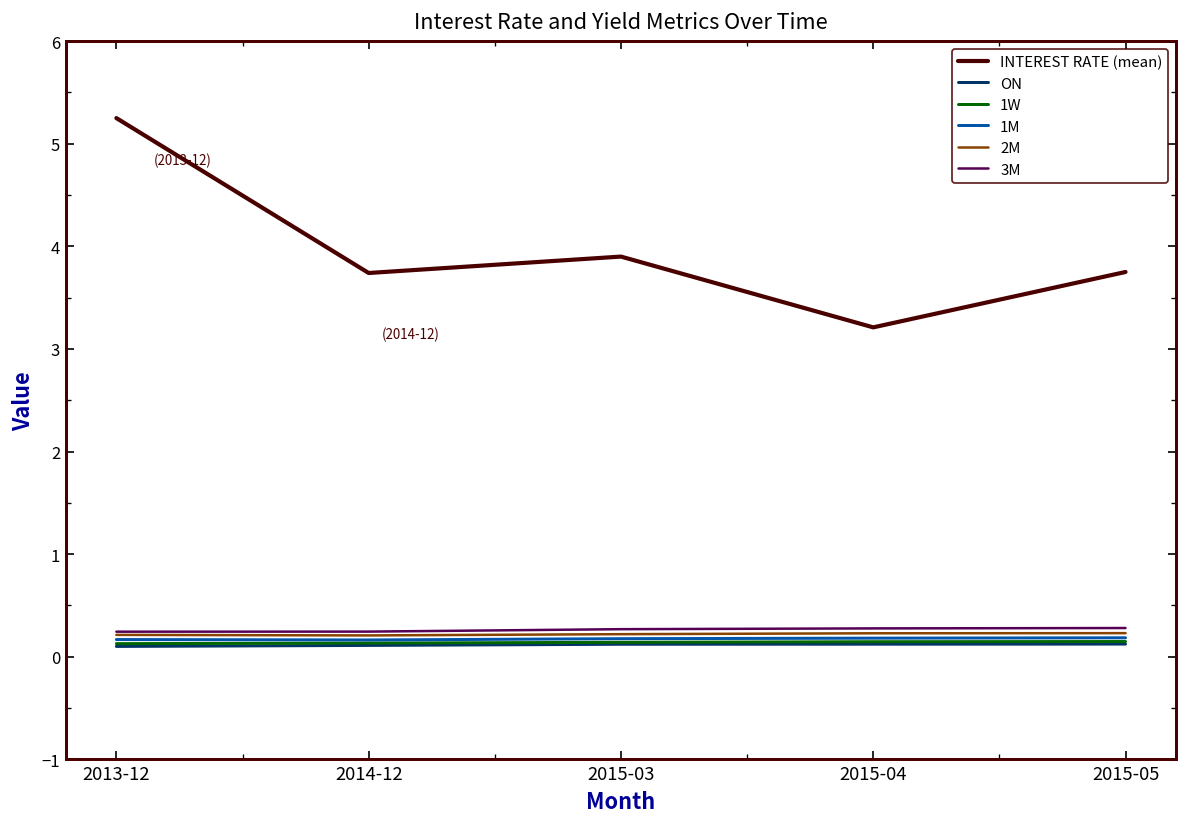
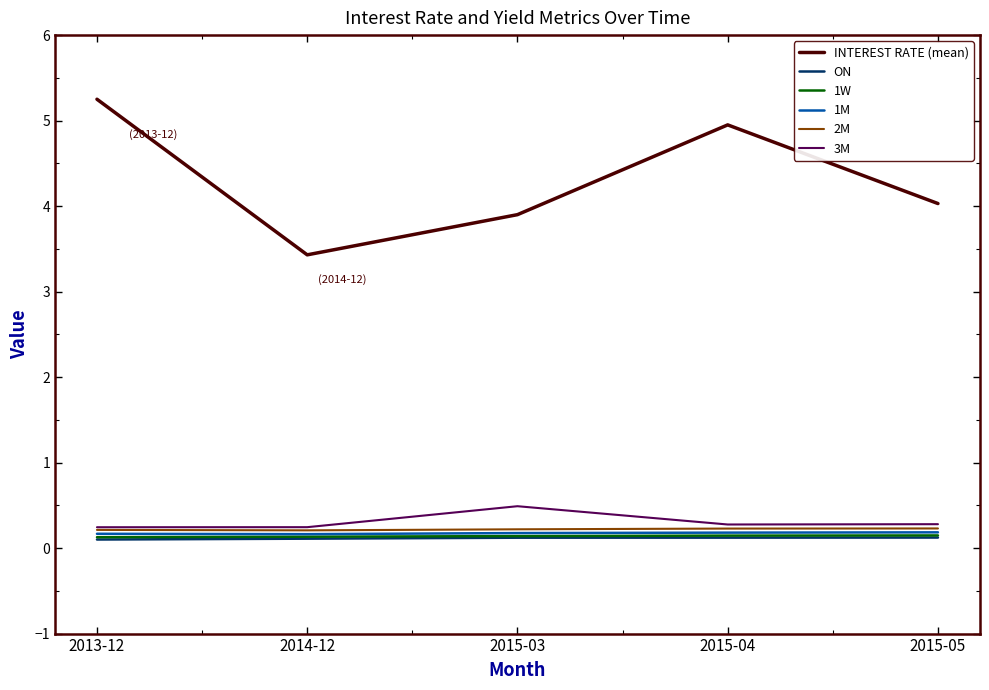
INTEREST RATE (mean), 2014-12: 3.7 -> 3.4
3M, 2015-03: 0.3 -> 0.5
INTEREST RATE (mean), 2015-04: 3.2 -> 5.0
INTEREST RATE (mean), 2015-05: 3.8 -> 4.0
